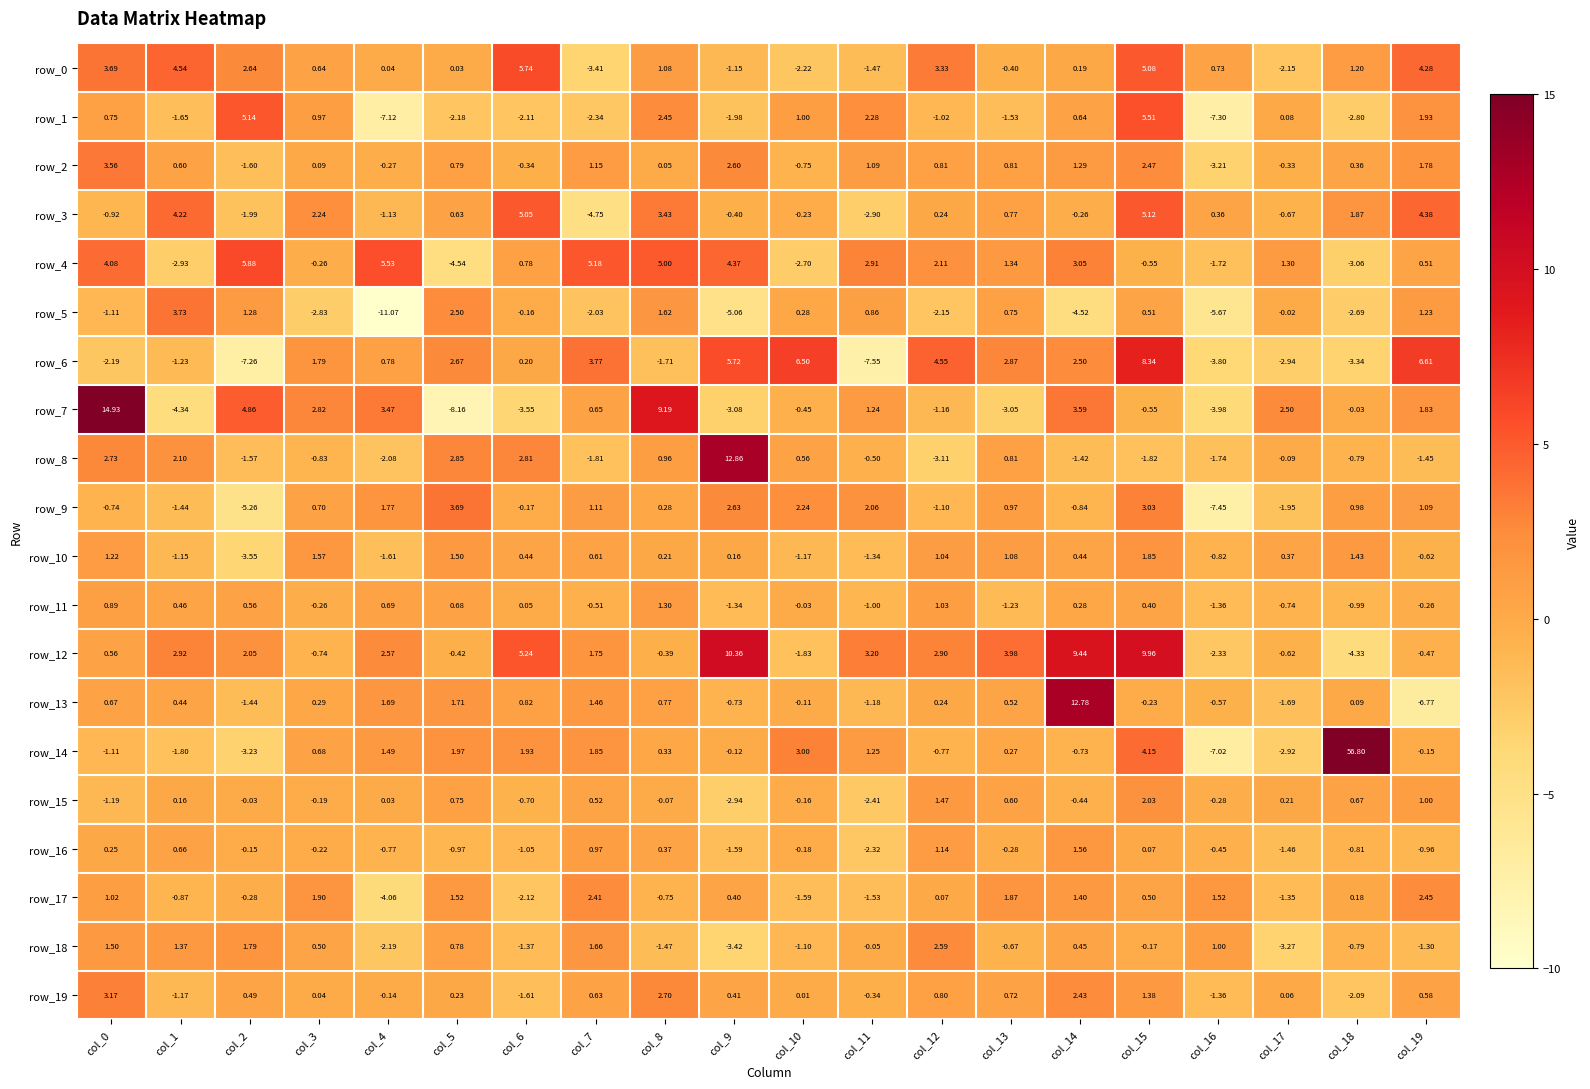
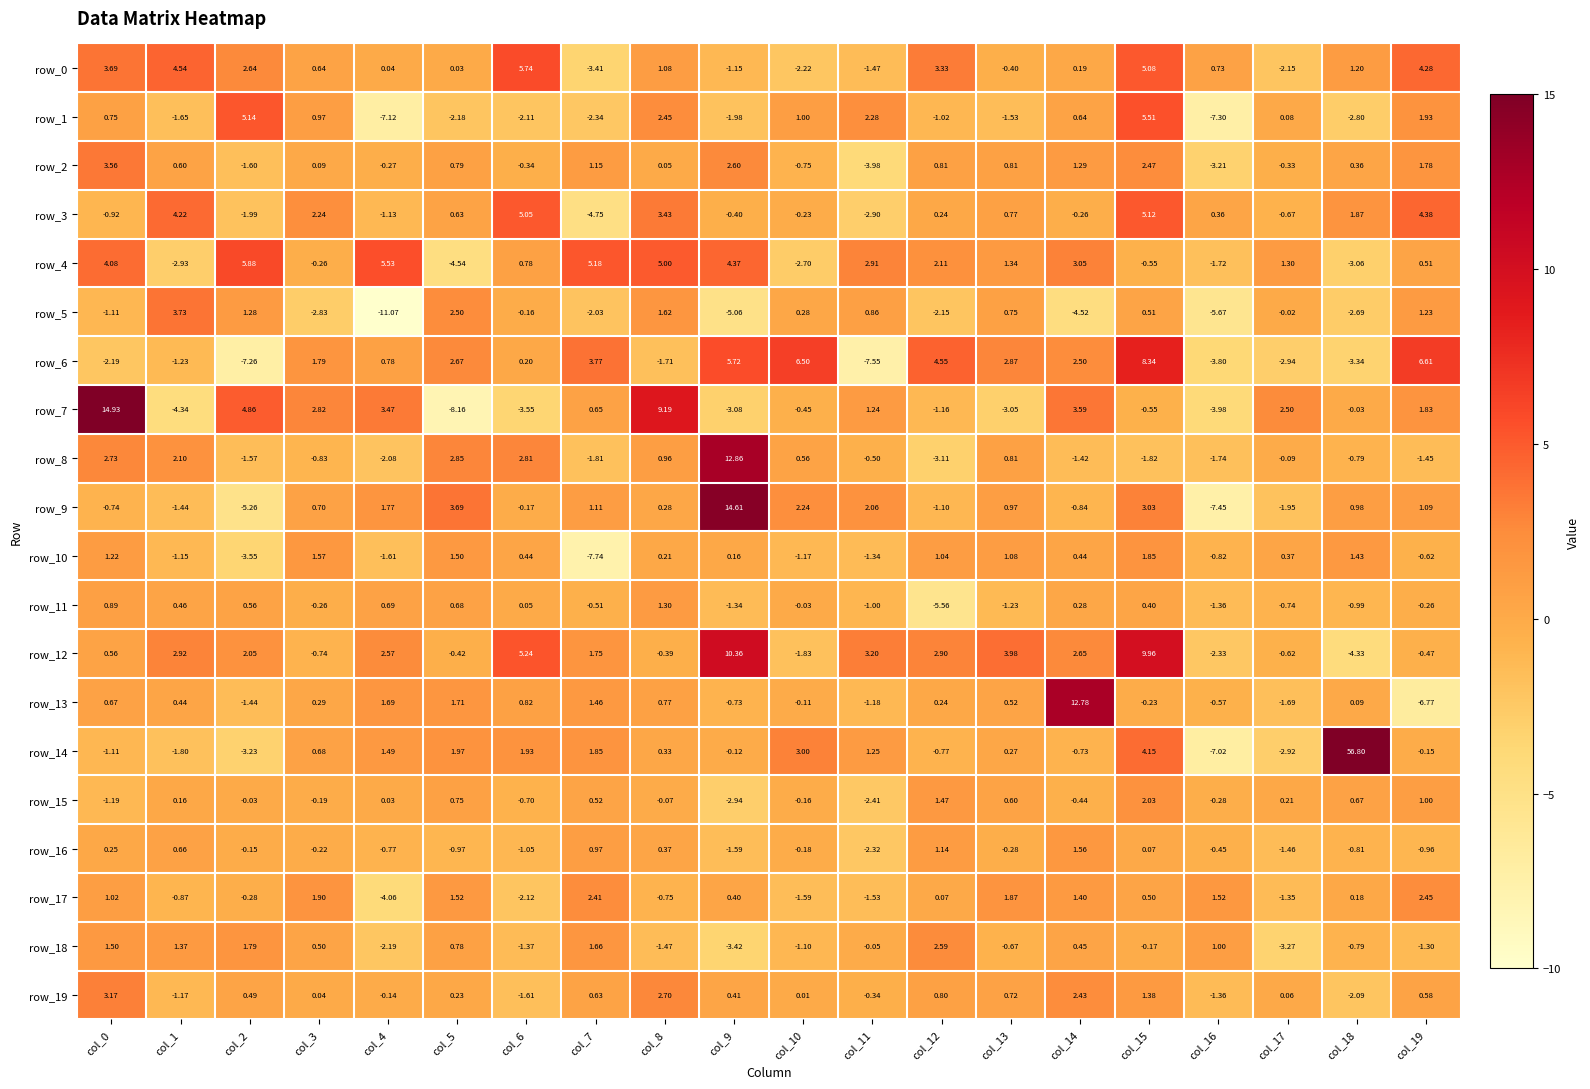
row_2, col_11: 1.09 -> -3.98
row_9, col_9: 2.63 -> 14.61
row_10, col_7: 0.61 -> -7.74
row_11, col_12: 1.03 -> -5.56
row_12, col_14: 9.44 -> 2.65
